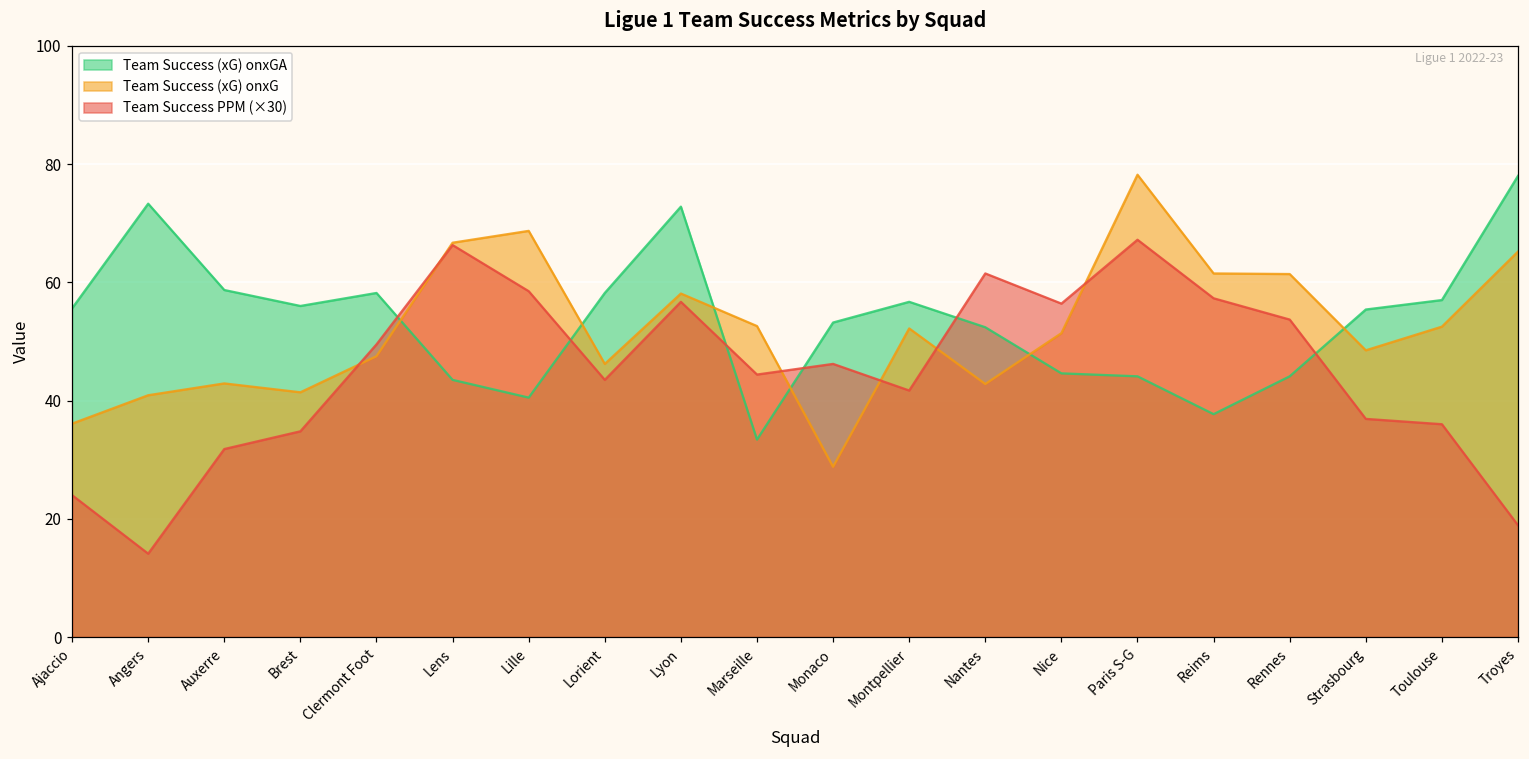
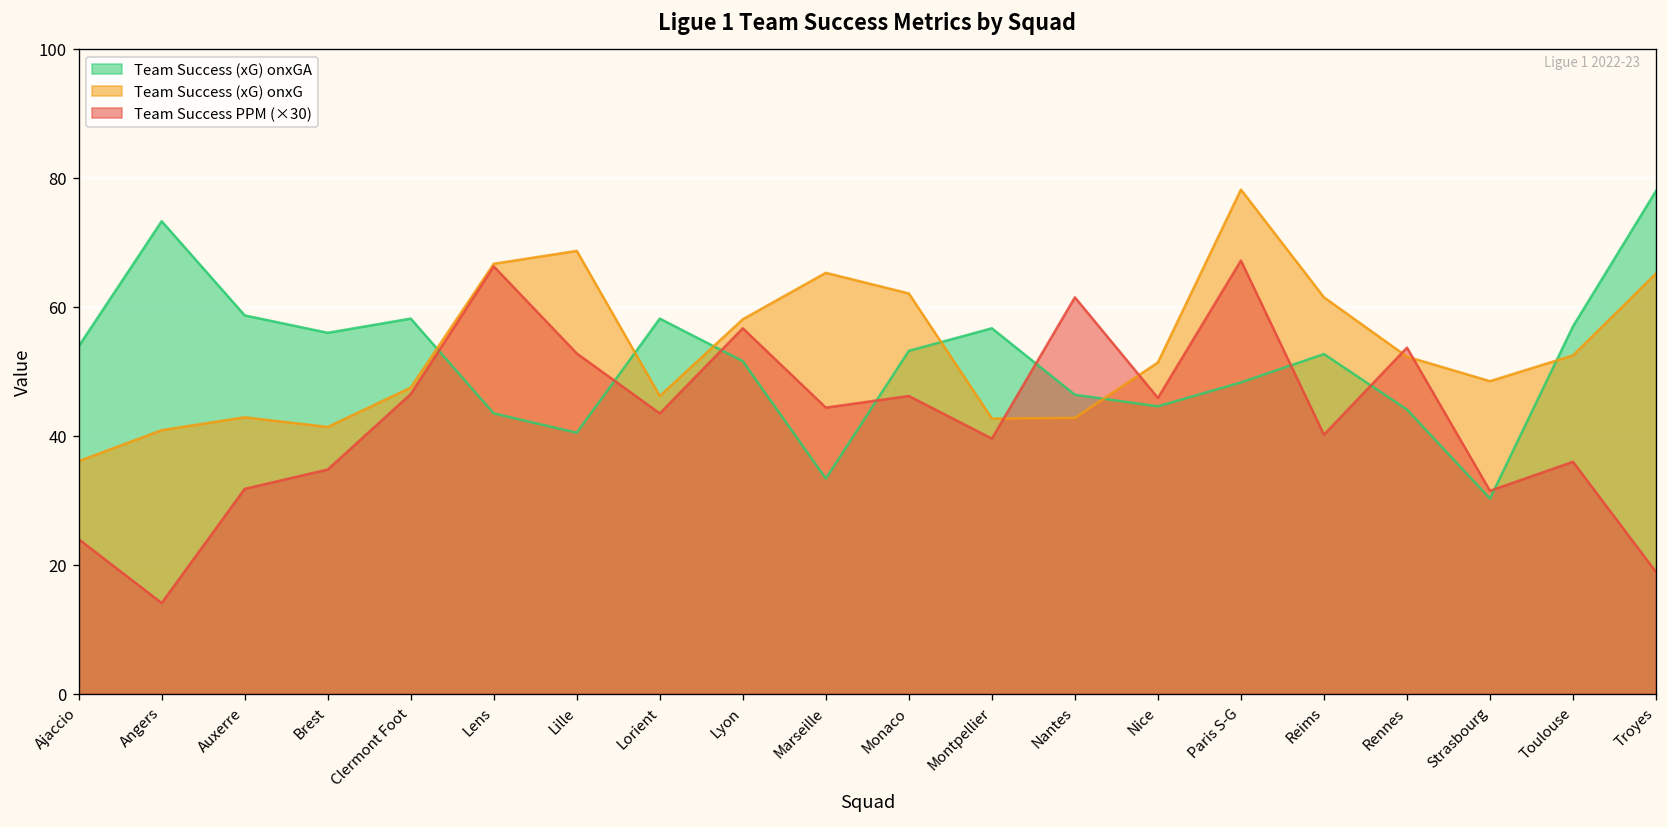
Team Success (xG) onxGA, Ajaccio: 56 -> 54
Team Success PPM (×30), Clermont Foot: 50 -> 47
Team Success PPM (×30), Lille: 59 -> 53
Team Success (xG) onxGA, Lyon: 73 -> 52
Team Success (xG) onxG, Marseille: 53 -> 65
Team Success (xG) onxG, Monaco: 29 -> 62
Team Success (xG) onxG, Montpellier: 52 -> 43
Team Success PPM (×30), Montpellier: 42 -> 40
Team Success (xG) onxGA, Nantes: 52 -> 46
Team Success PPM (×30), Nice: 56 -> 46
Team Success (xG) onxGA, Paris S-G: 44 -> 48
Team Success (xG) onxGA, Reims: 38 -> 53
Team Success PPM (×30), Reims: 57 -> 40
Team Success (xG) onxG, Rennes: 61 -> 52
Team Success (xG) onxGA, Strasbourg: 55 -> 30
Team Success PPM (×30), Strasbourg: 37 -> 32
